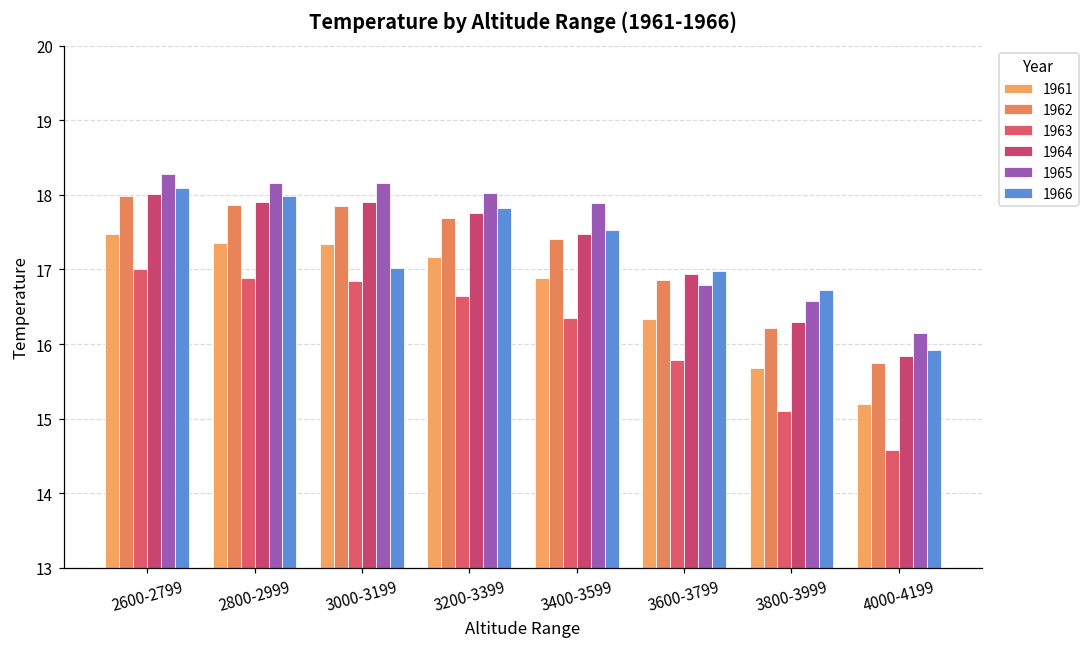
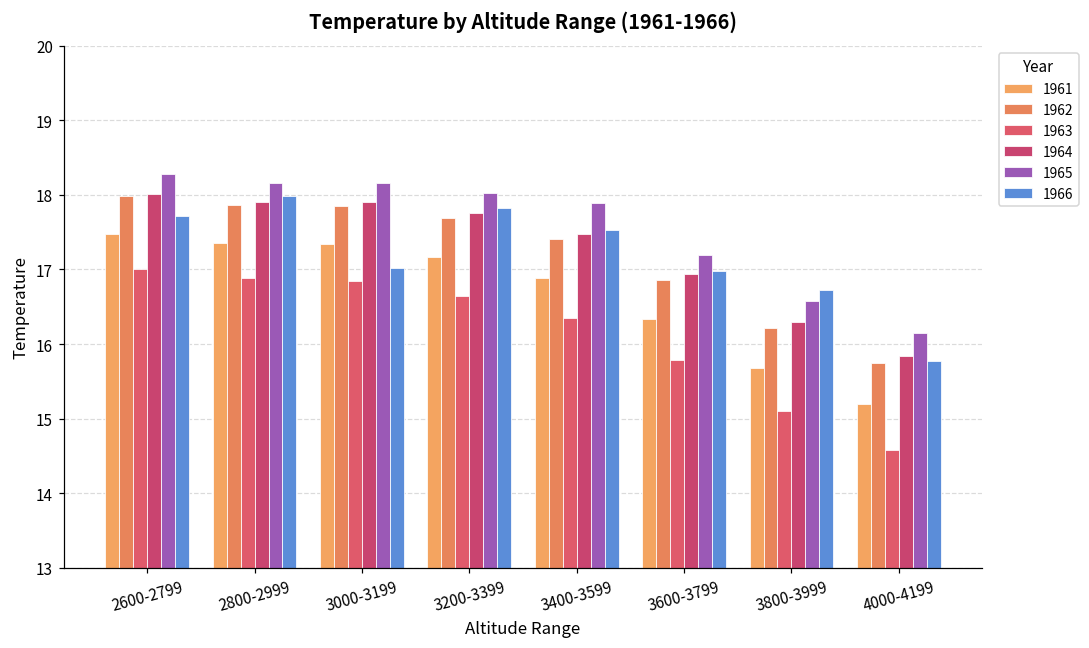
1966, 2600-2799: 18.1 -> 17.7
1965, 3600-3799: 16.8 -> 17.2
1966, 4000-4199: 15.9 -> 15.8
